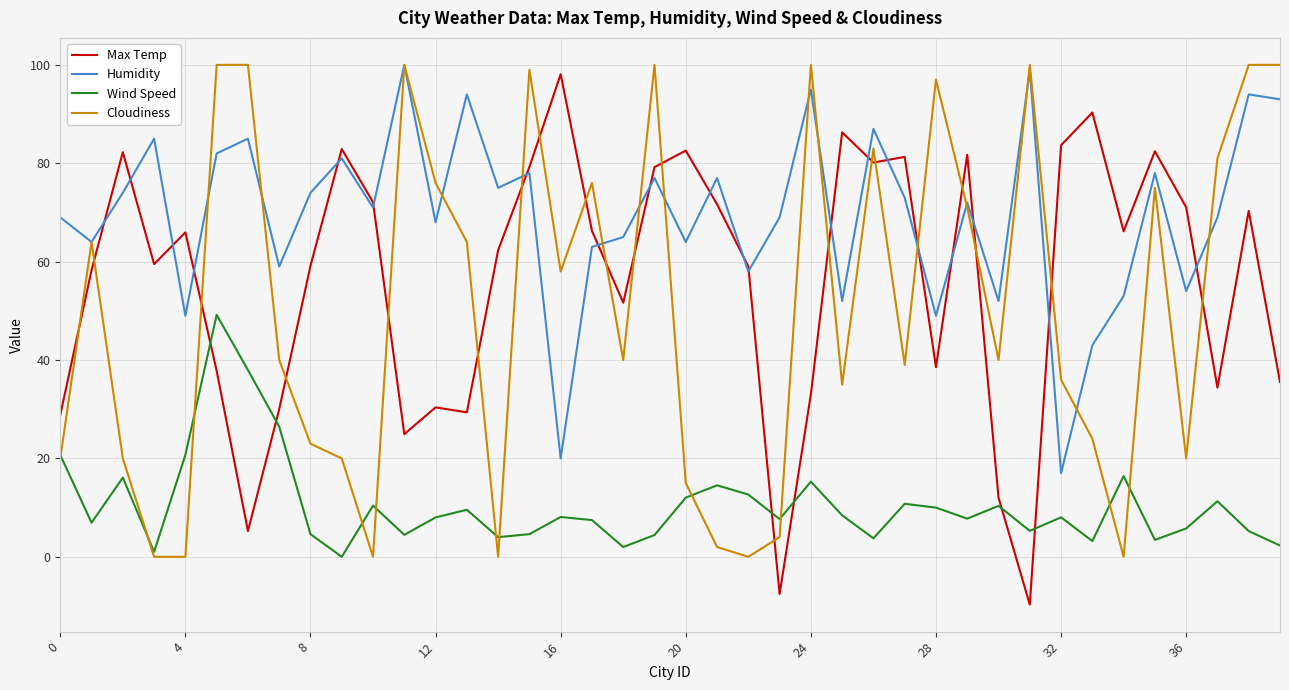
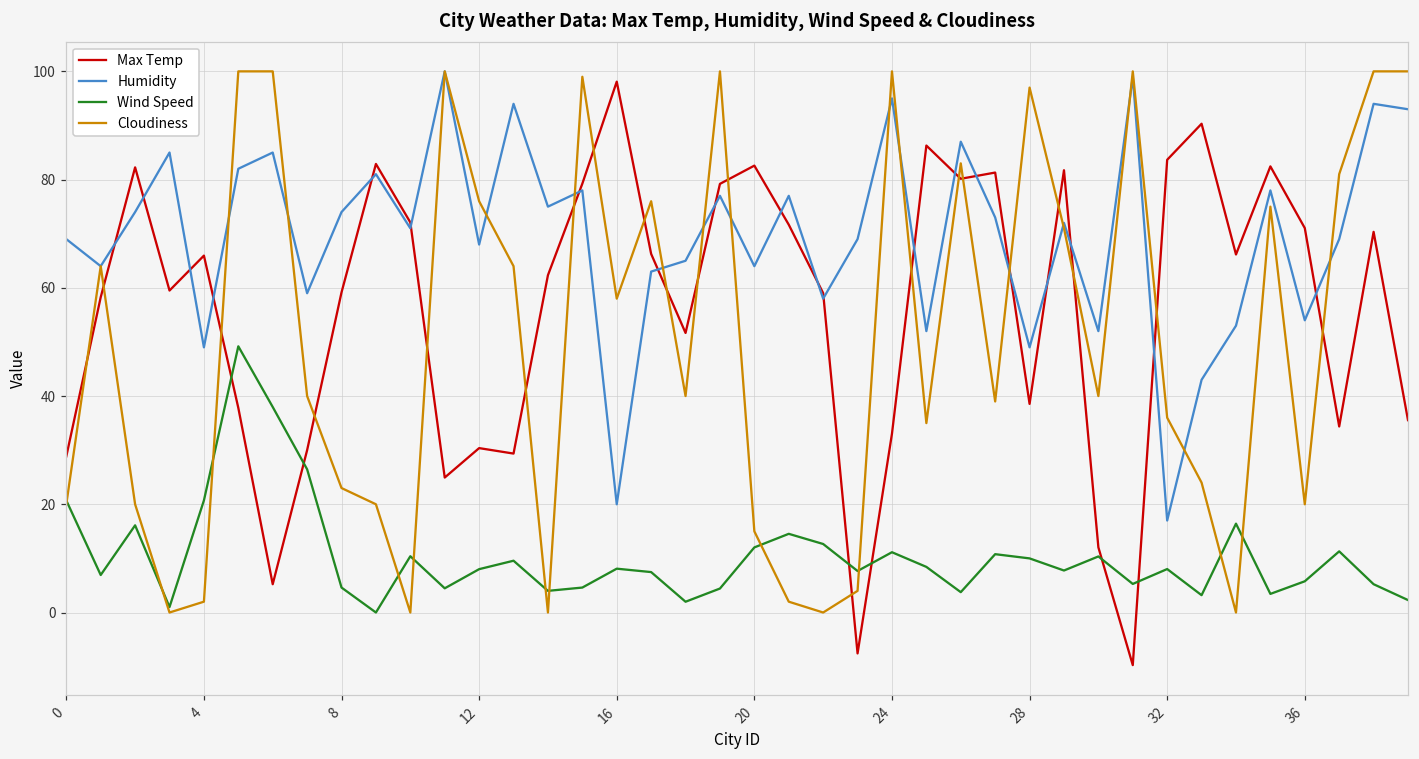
Cloudiness, 4: 0 -> 2
Wind Speed, 24: 15 -> 11
